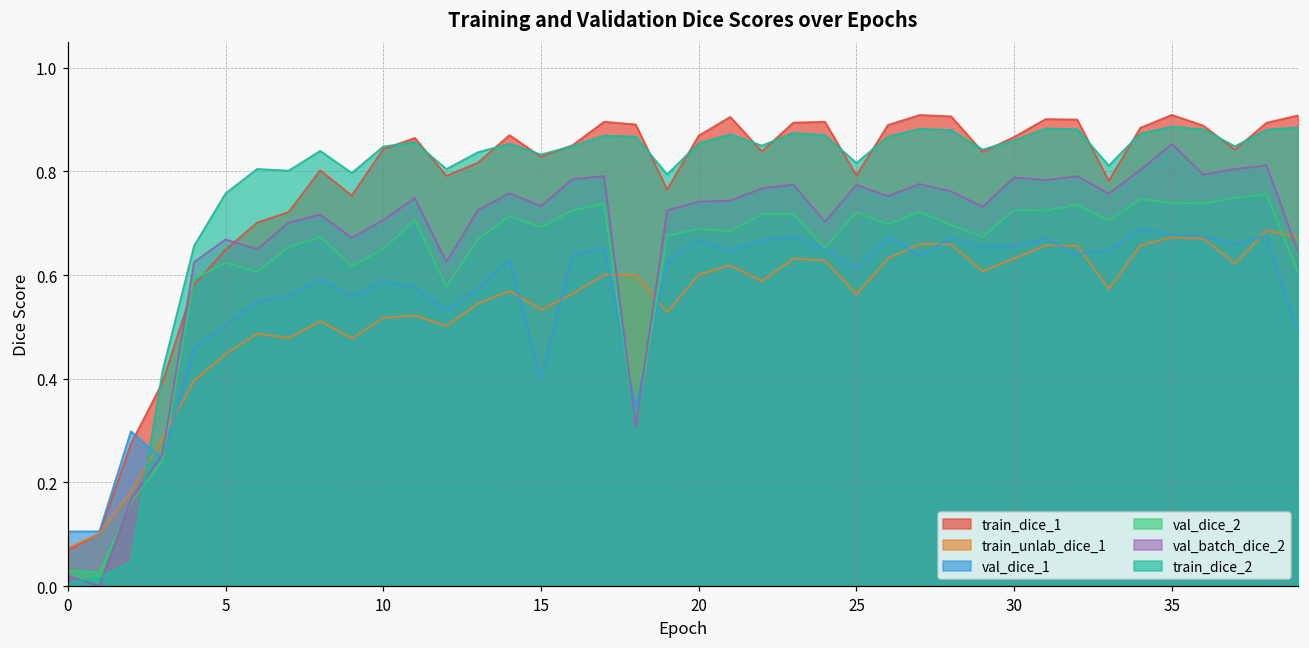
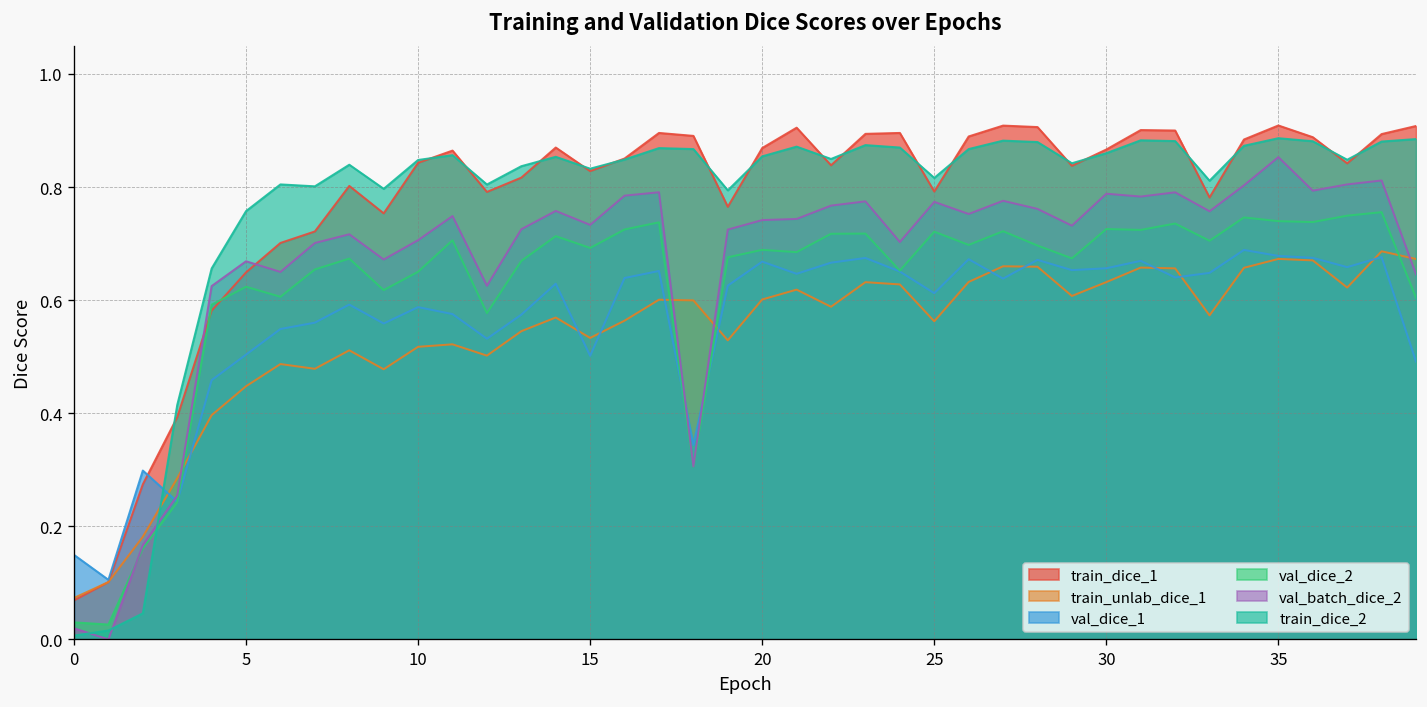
val_dice_1, 0: 0.11 -> 0.15
val_dice_1, 15: 0.40 -> 0.50
